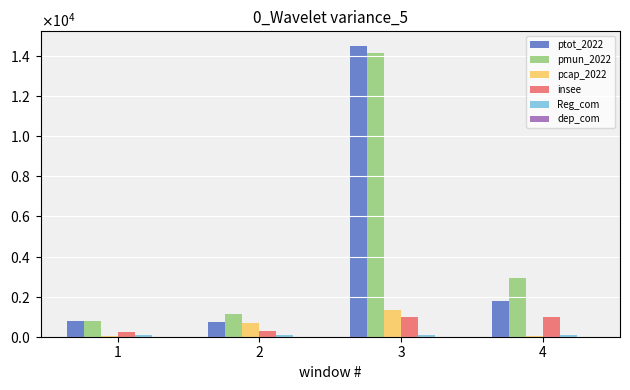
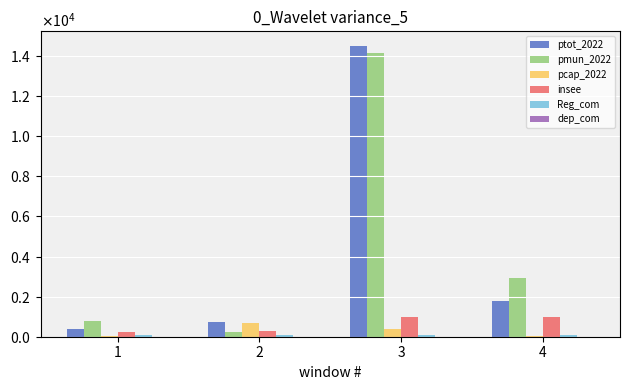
ptot_2022, 1: 800 -> 400
pmun_2022, 2: 1100 -> 300
pcap_2022, 3: 1300 -> 400
